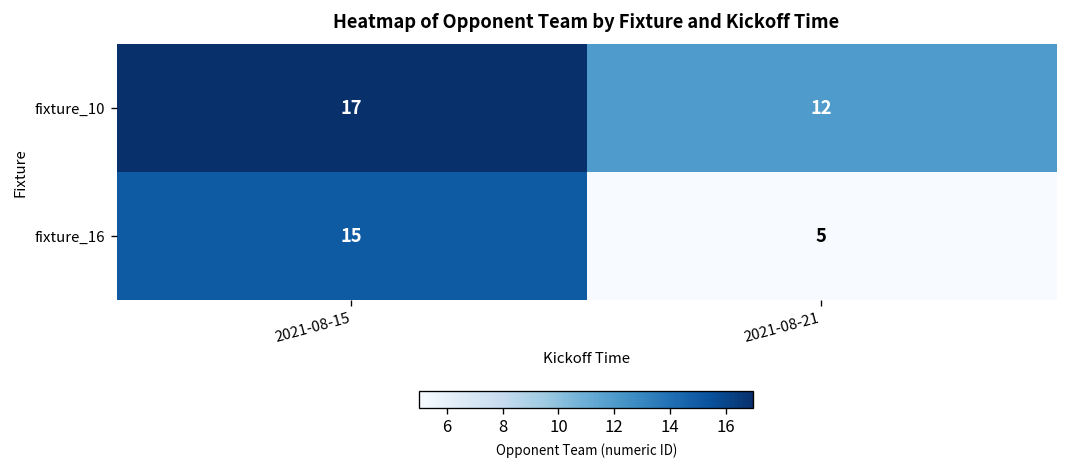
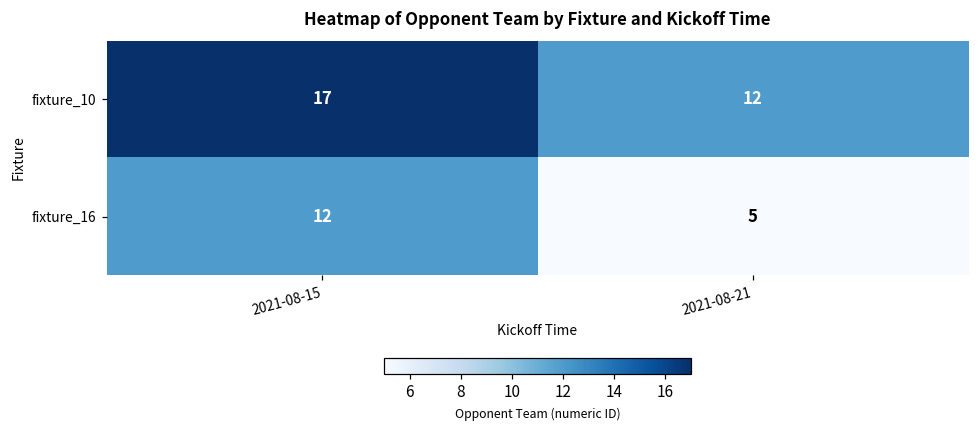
fixture_16, 2021-08-15: 15 -> 12
